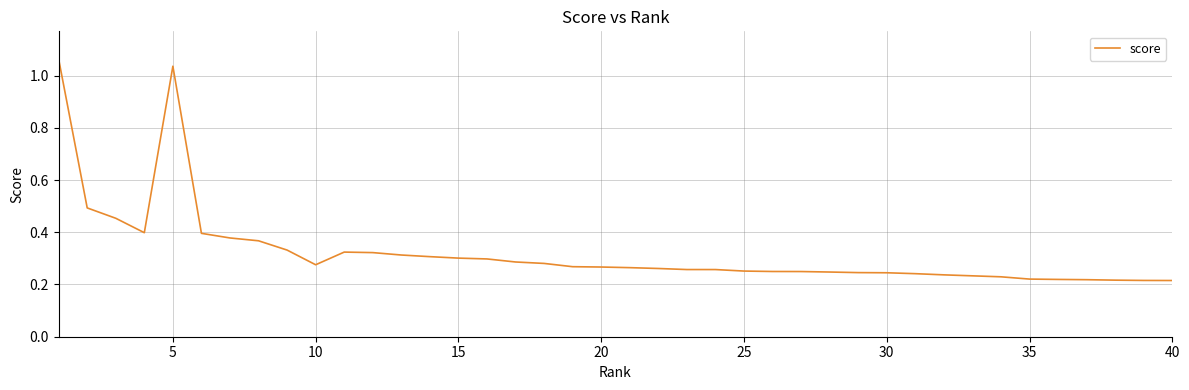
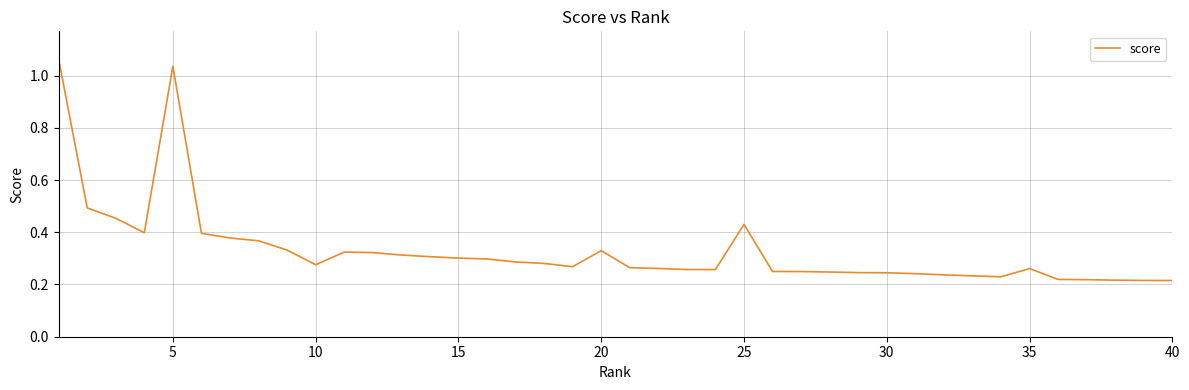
20: 0.27 -> 0.33
25: 0.25 -> 0.43
35: 0.22 -> 0.26
